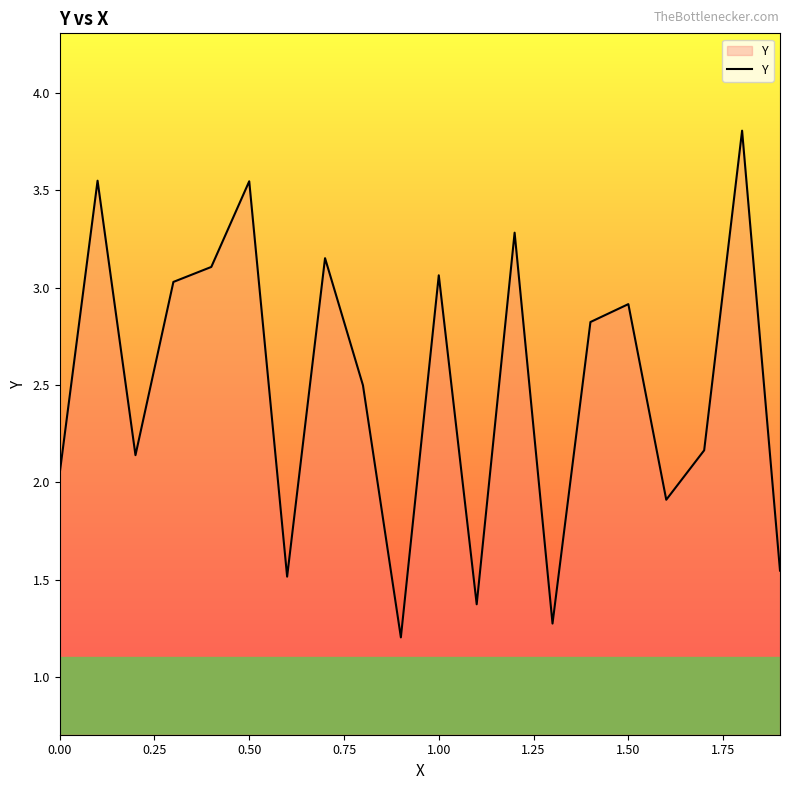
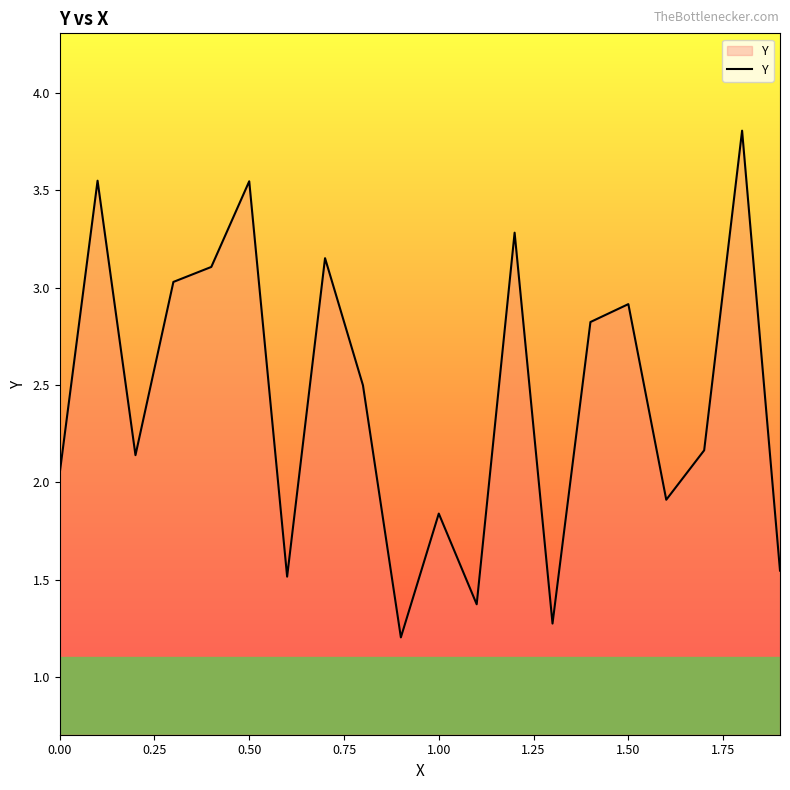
1.00: 3.06 -> 1.84
